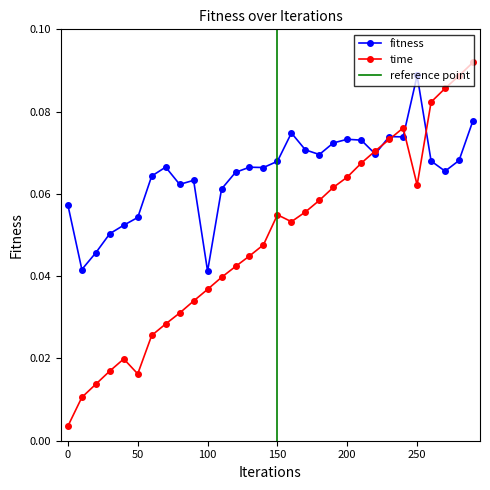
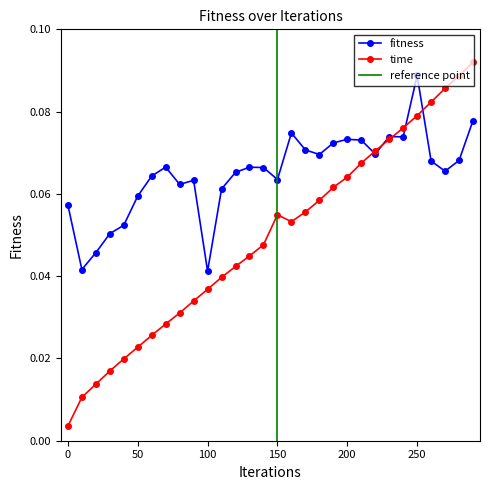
fitness, 50: 0.054 -> 0.059
time, 50: 0.016 -> 0.023
fitness, 150: 0.068 -> 0.063
time, 250: 0.062 -> 0.079
